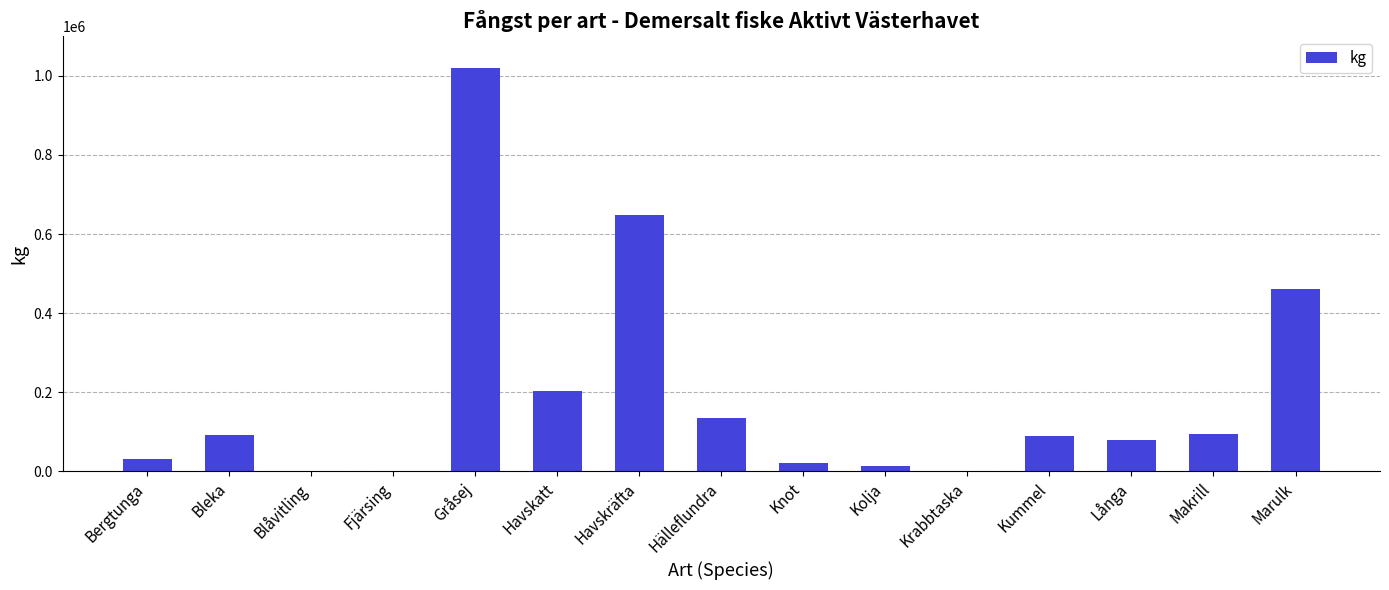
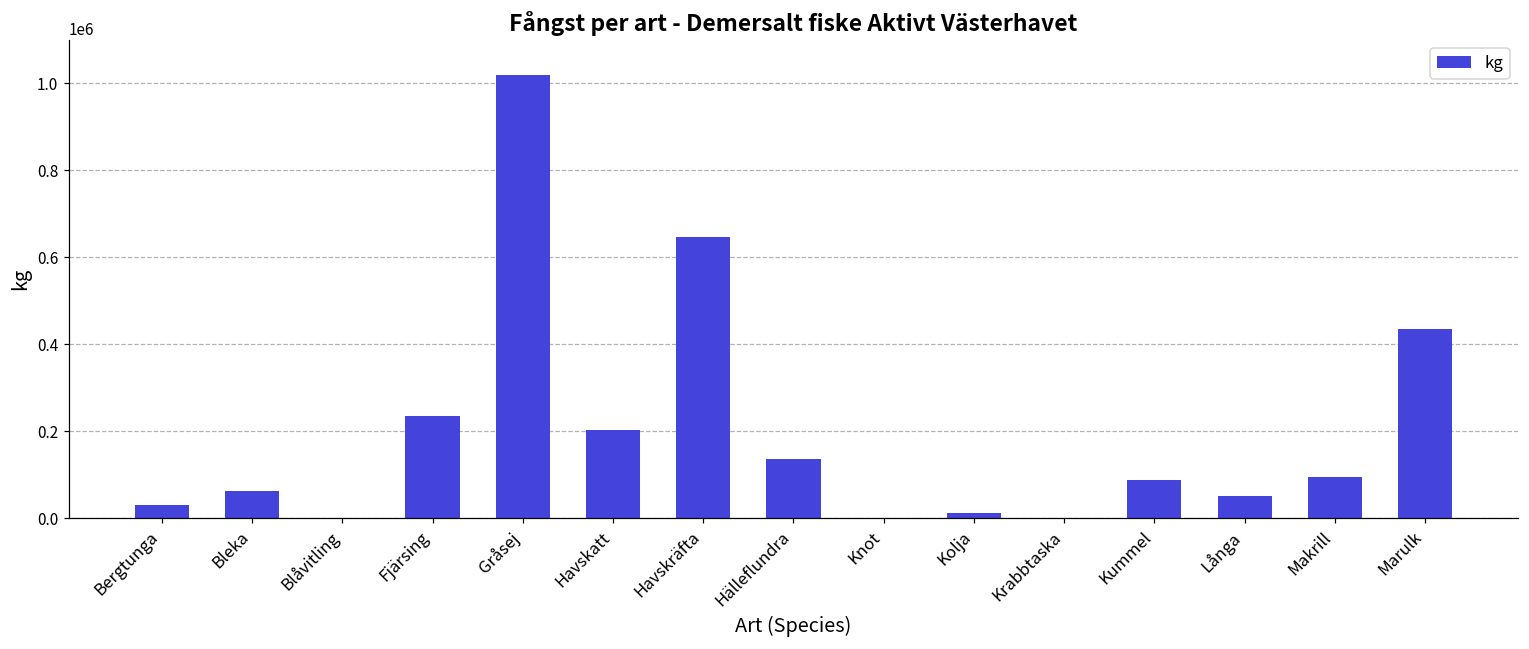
Bleka: 90000 -> 60000
Fjärsing: 0 -> 240000
Knot: 20000 -> 0
Långa: 80000 -> 50000
Marulk: 460000 -> 440000
